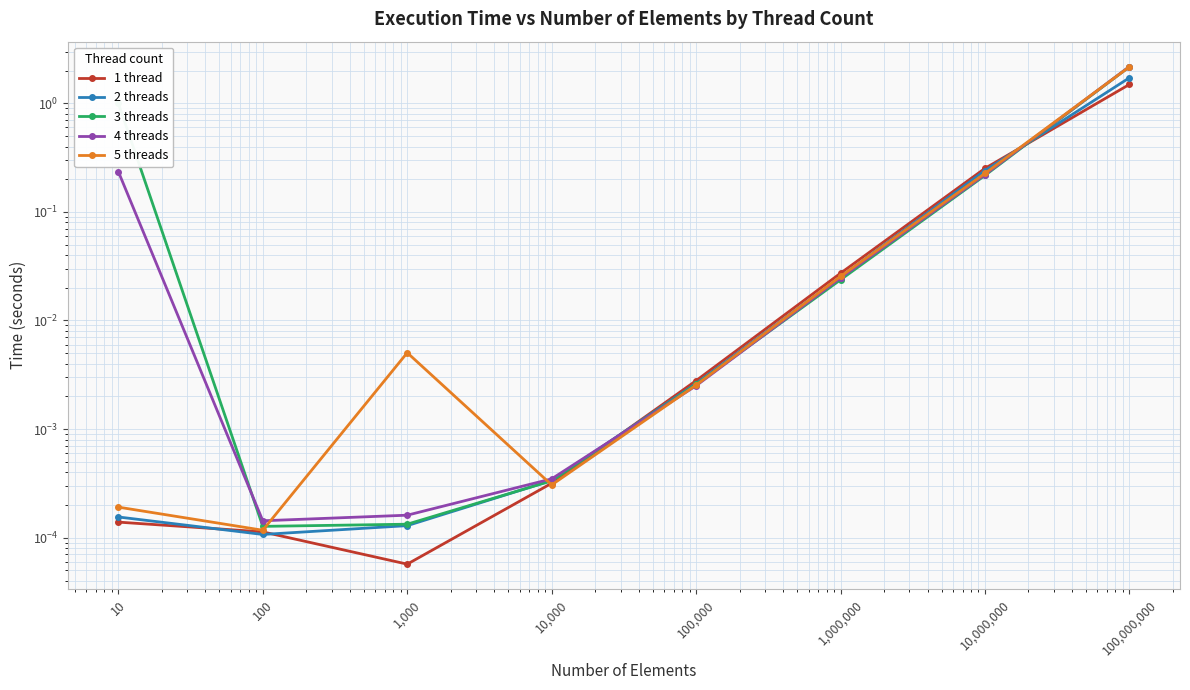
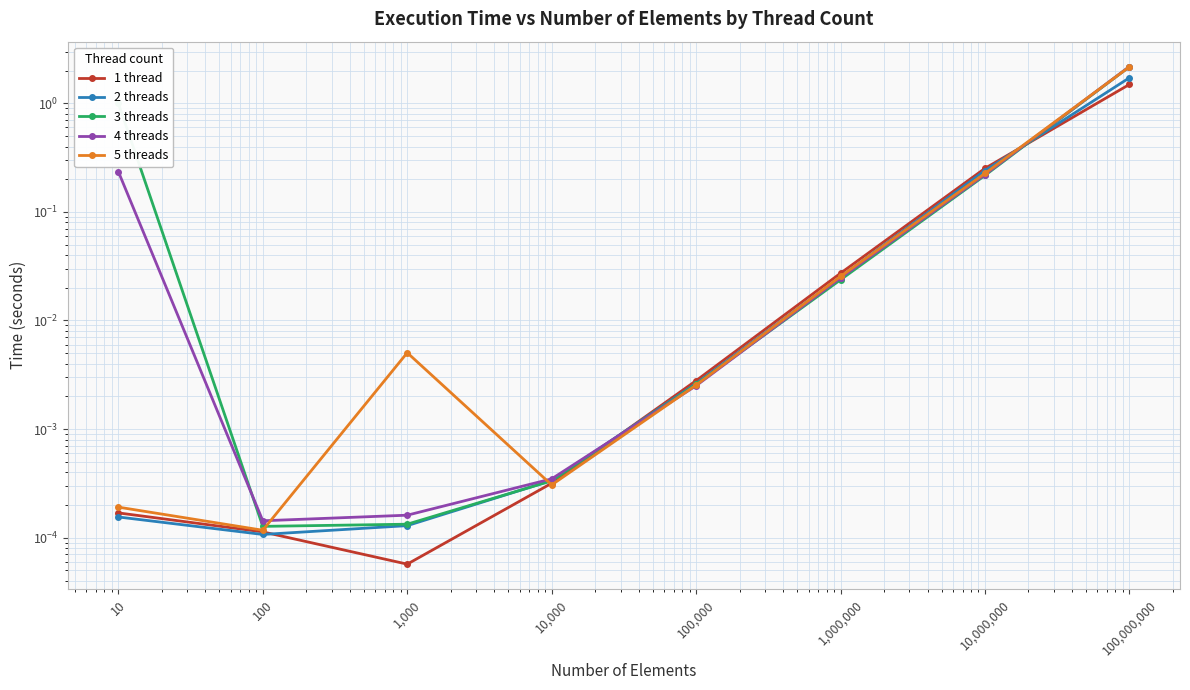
1 thread, 10: 0.00014 -> 0.00017
